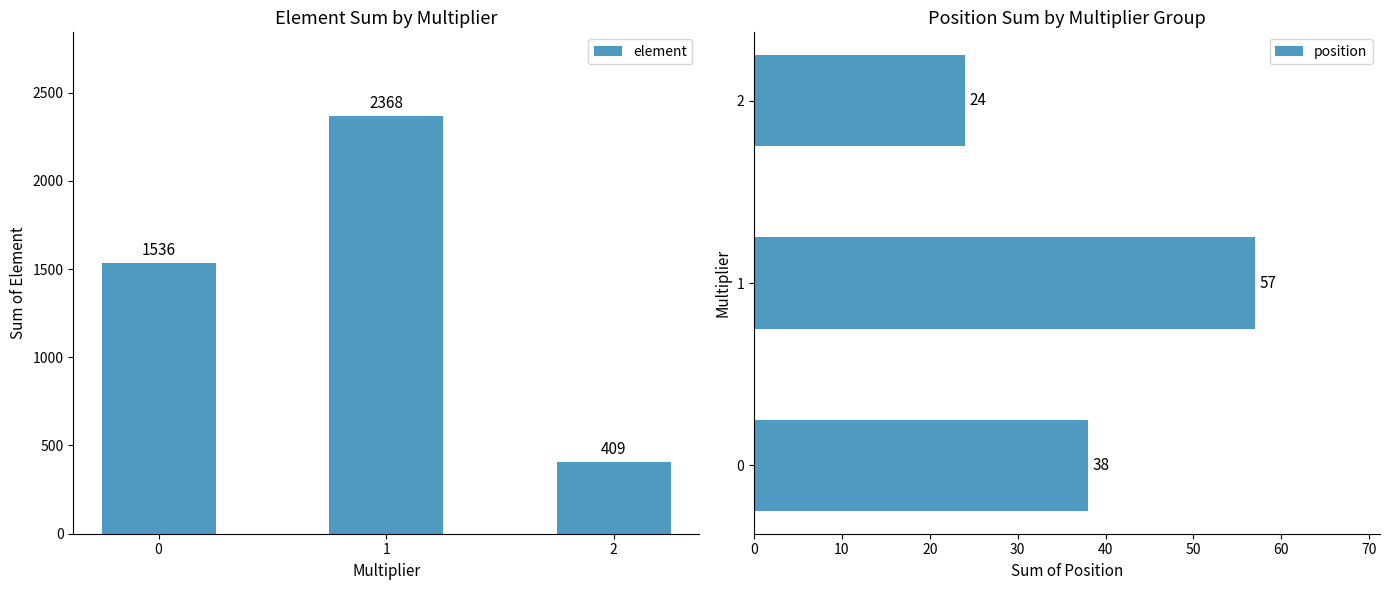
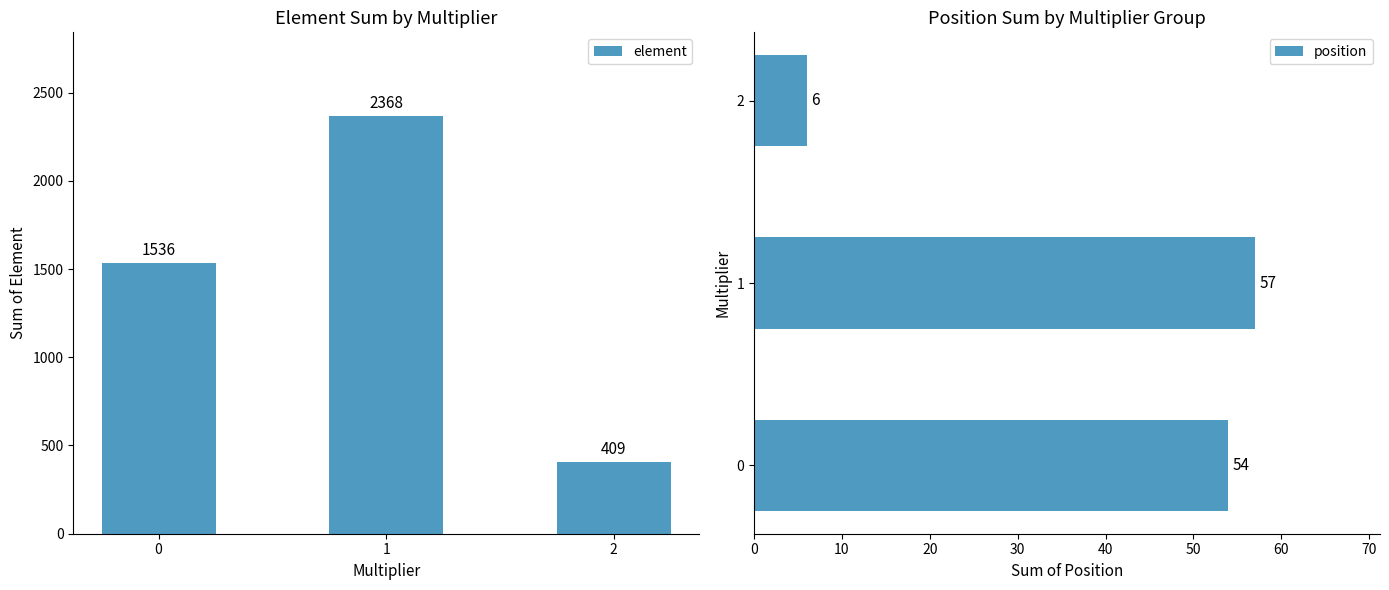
Position Sum by Multiplier Group, 2: 24 -> 6
Position Sum by Multiplier Group, 0: 38 -> 54
